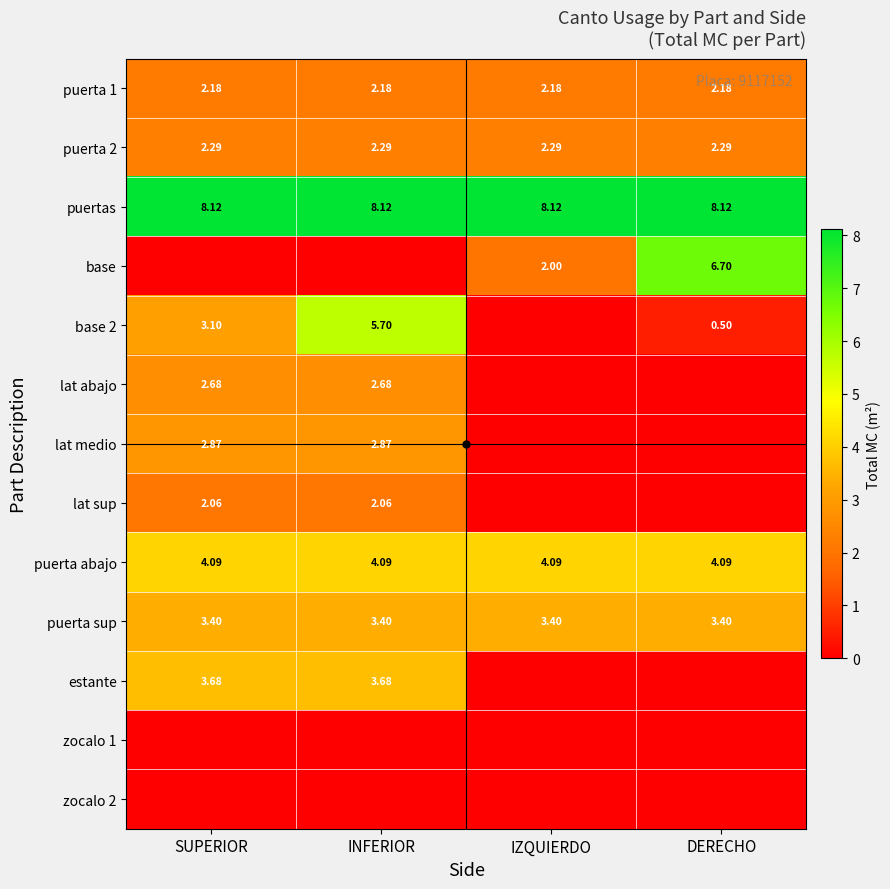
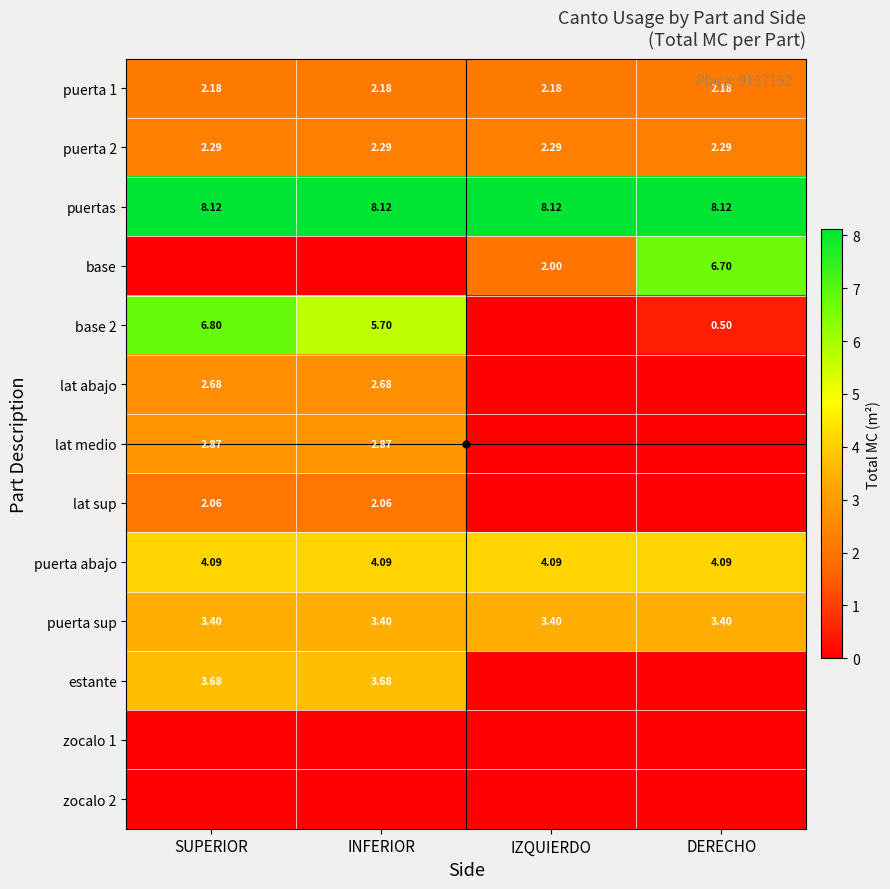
base 2, SUPERIOR: 3.10 -> 6.80
